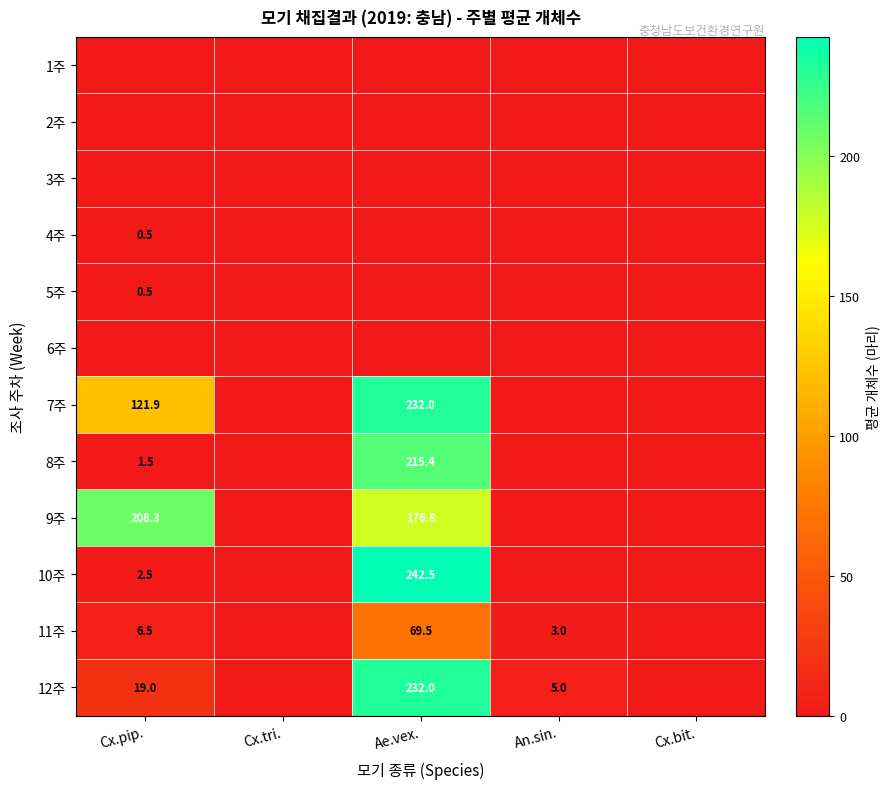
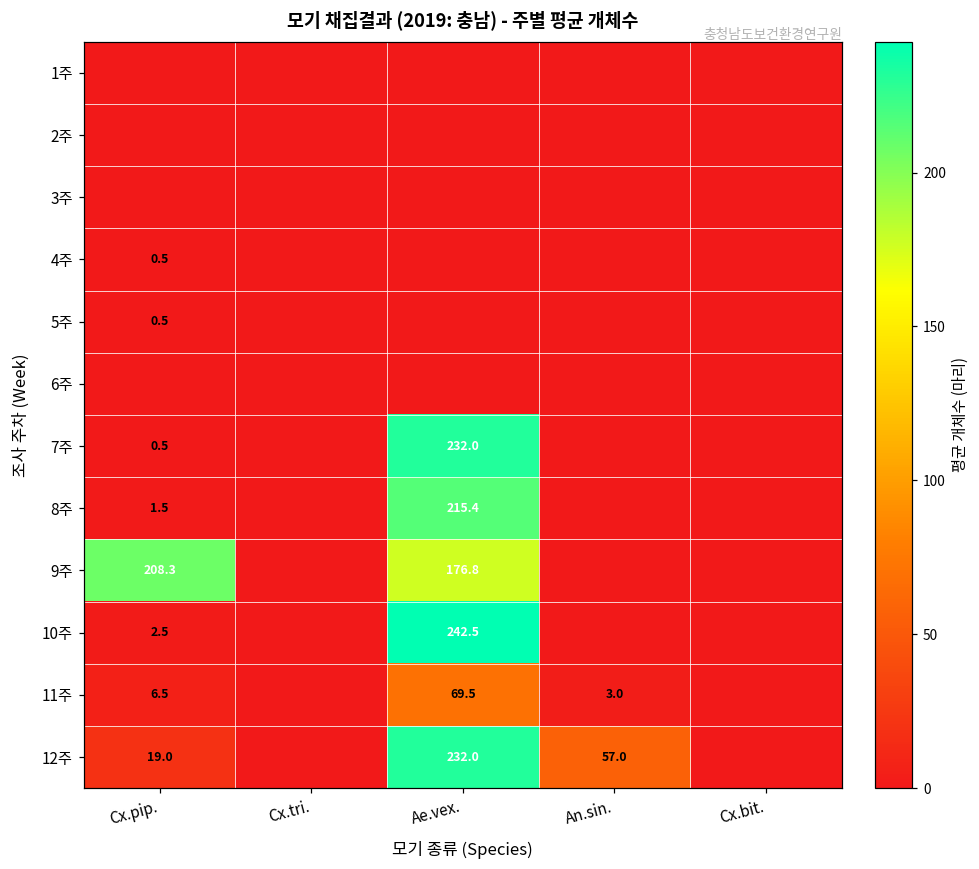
7주, Cx.pip.: 121.9 -> 0.5
12주, An.sin.: 5.0 -> 57.0
